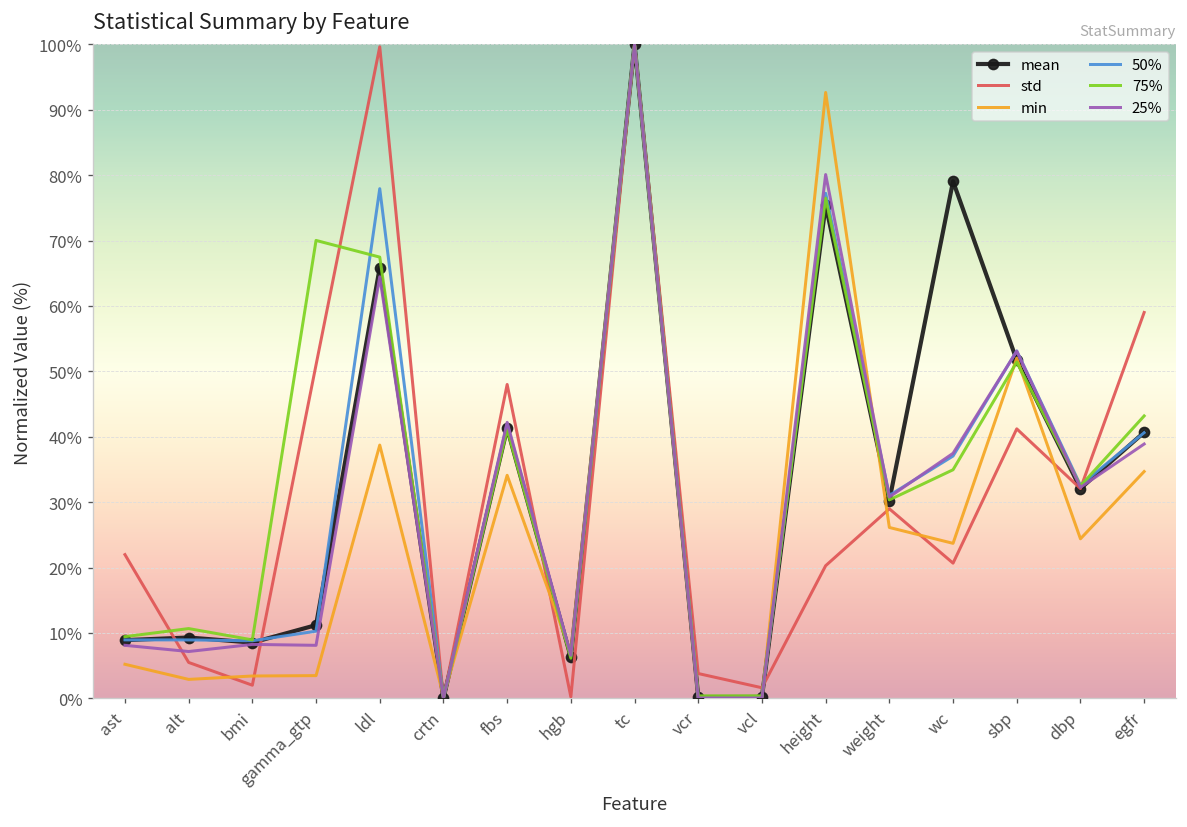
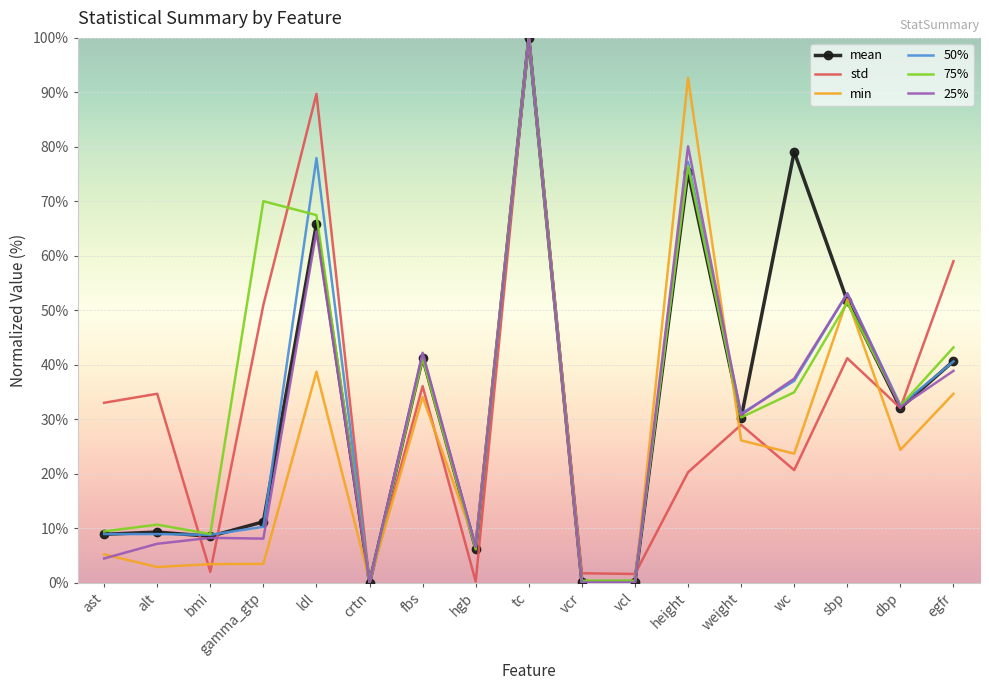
std, ast: 22% -> 33%
25%, ast: 8% -> 4%
std, alt: 5% -> 35%
std, ldl: 100% -> 90%
std, fbs: 48% -> 36%
std, vcr: 4% -> 2%
